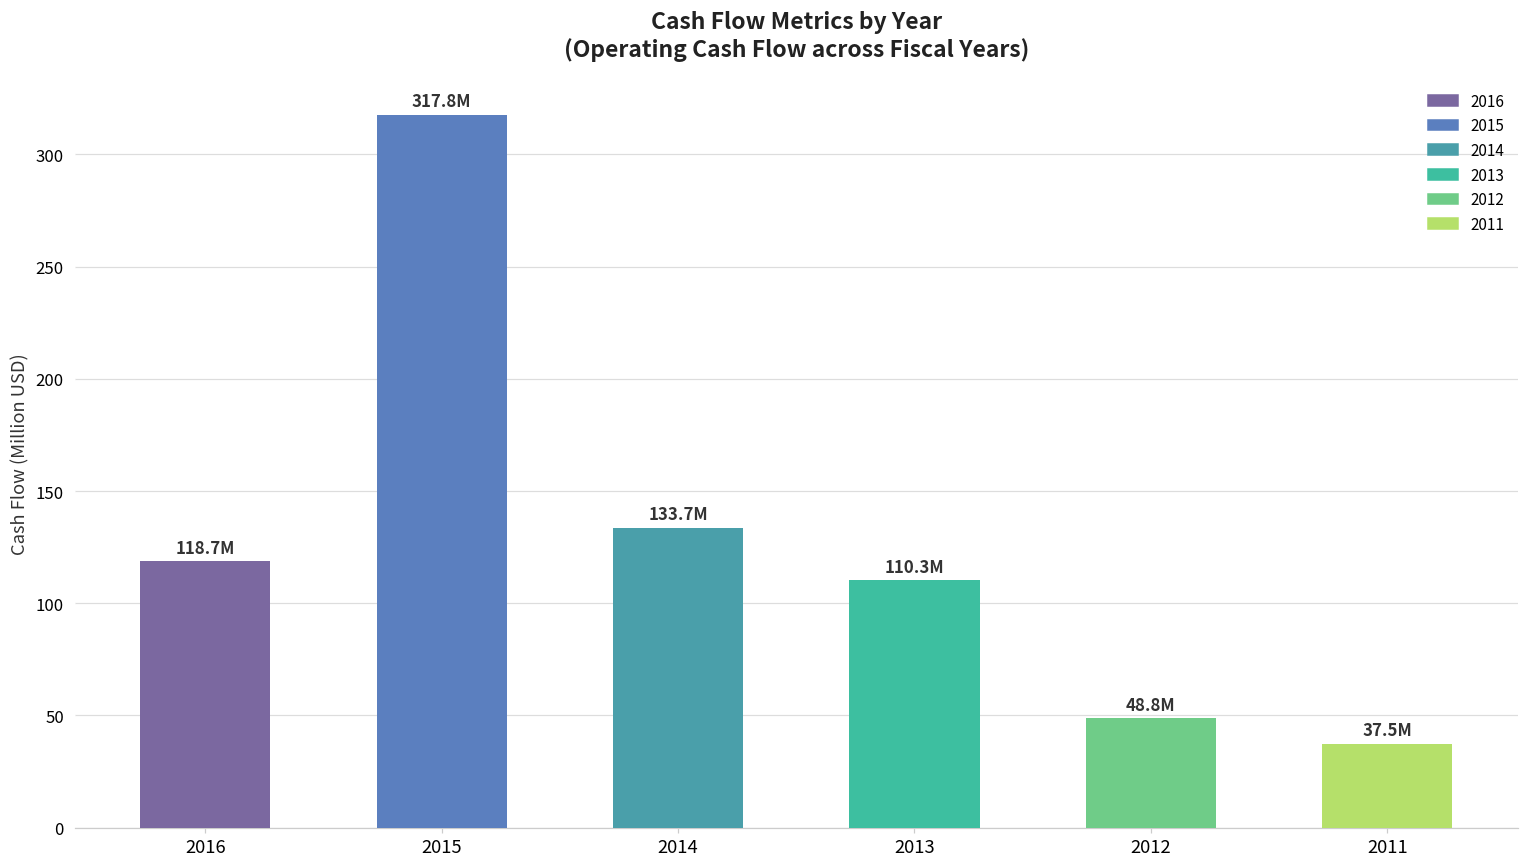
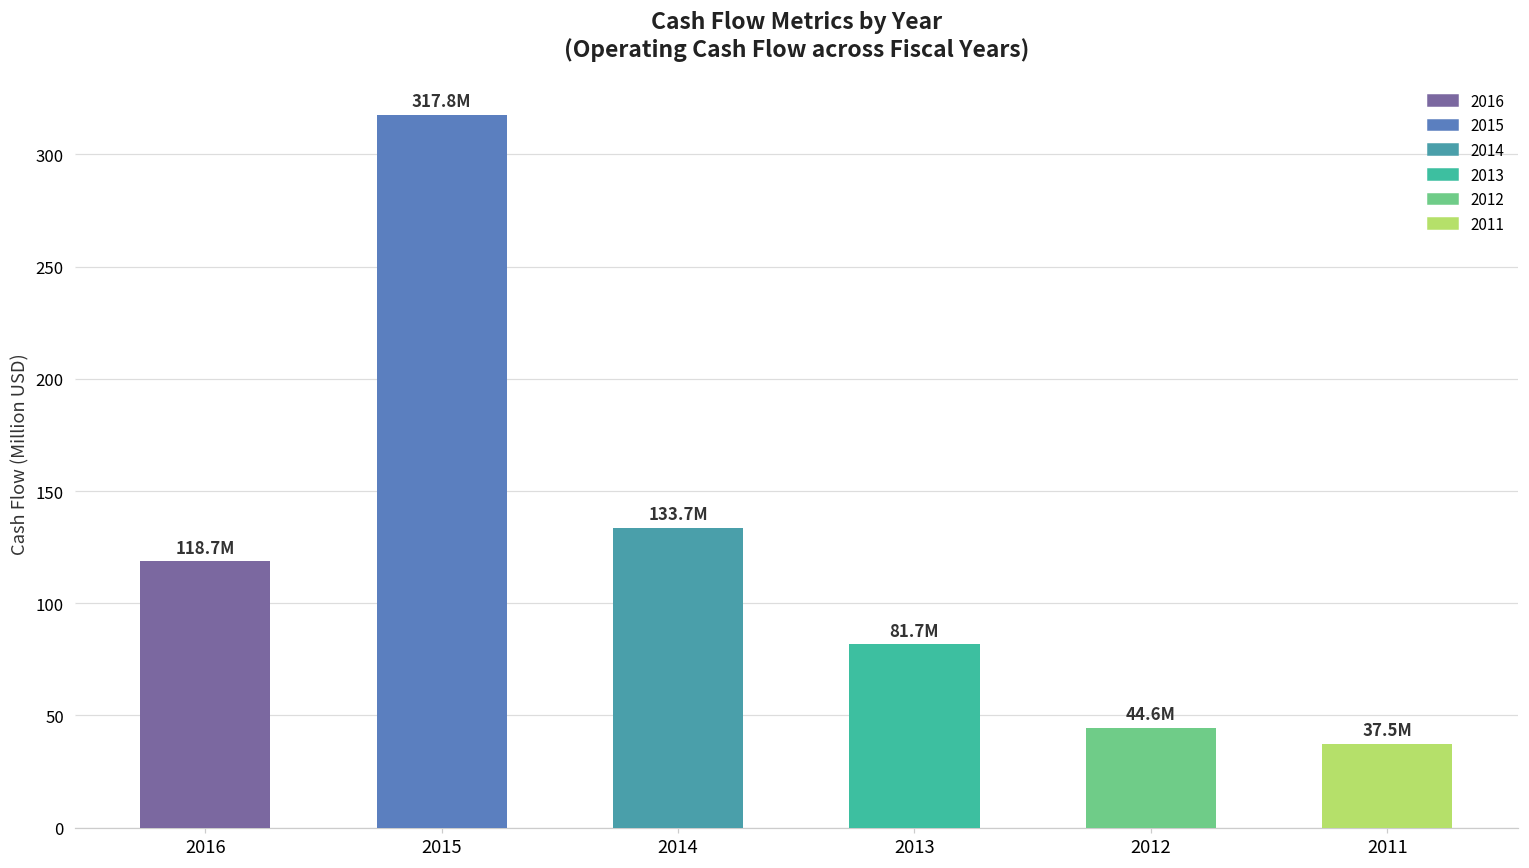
2013: 110.3M -> 81.7M
2012: 48.8M -> 44.6M
